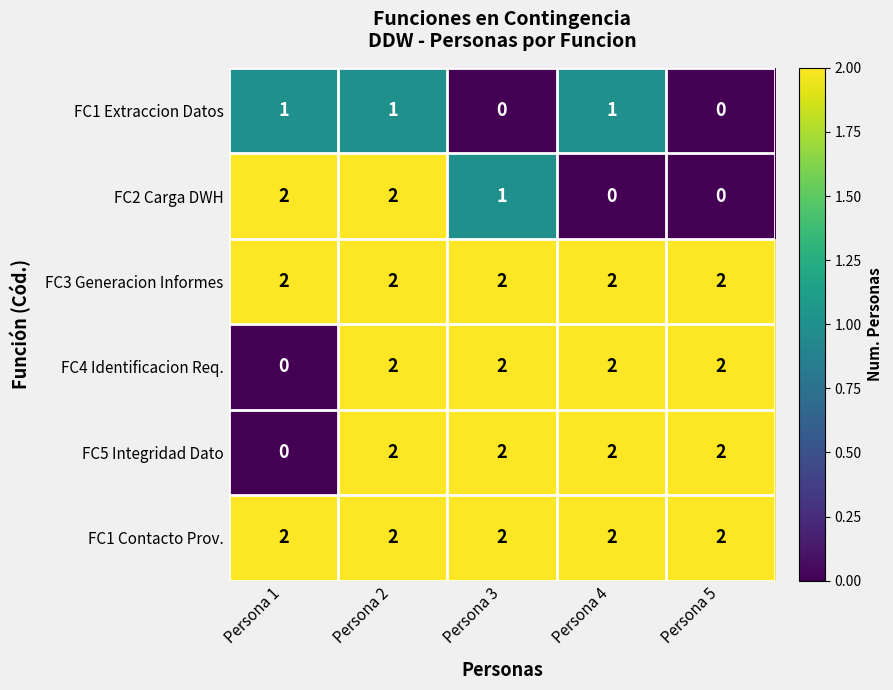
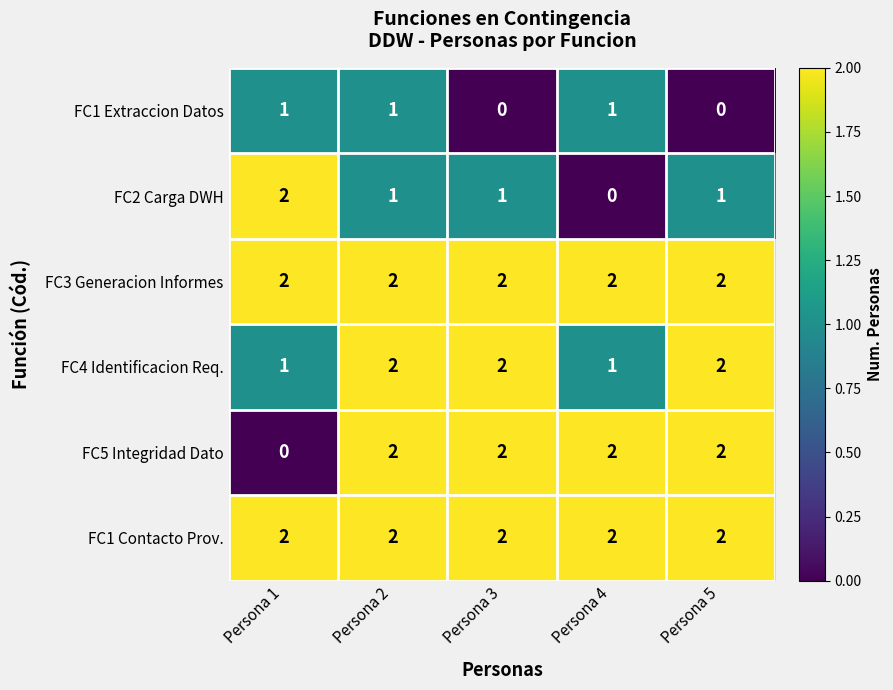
FC2 Carga DWH, Persona 2: 2 -> 1
FC2 Carga DWH, Persona 5: 0 -> 1
FC4 Identificacion Req., Persona 1: 0 -> 1
FC4 Identificacion Req., Persona 4: 2 -> 1
